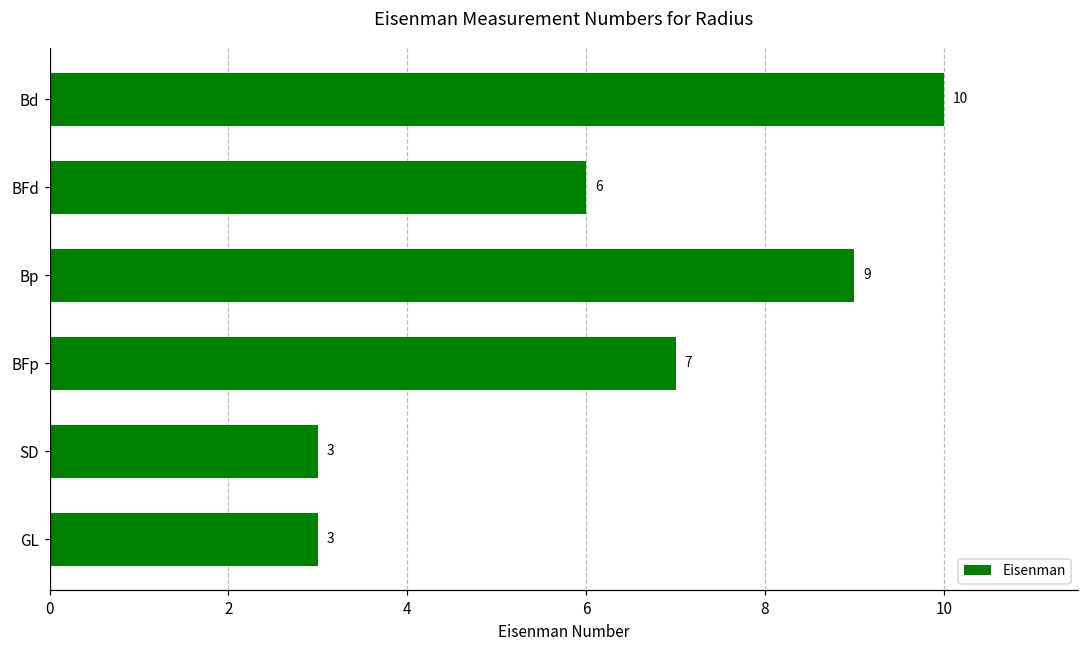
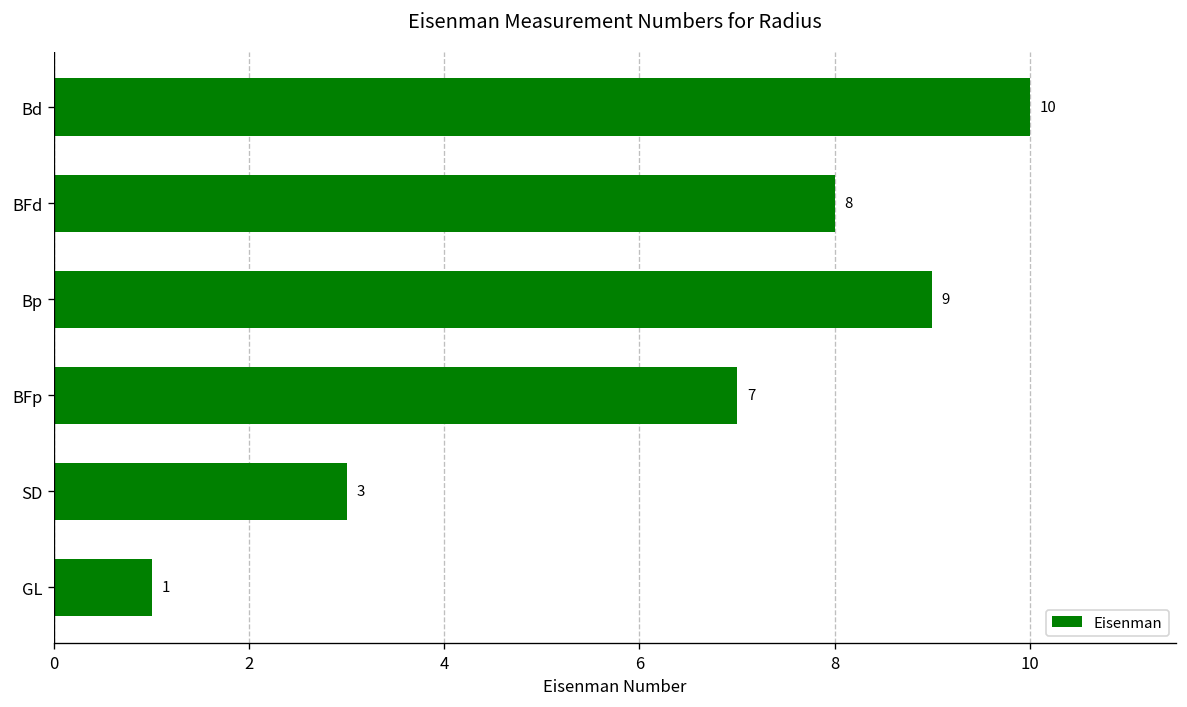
BFd: 6 -> 8
GL: 3 -> 1
